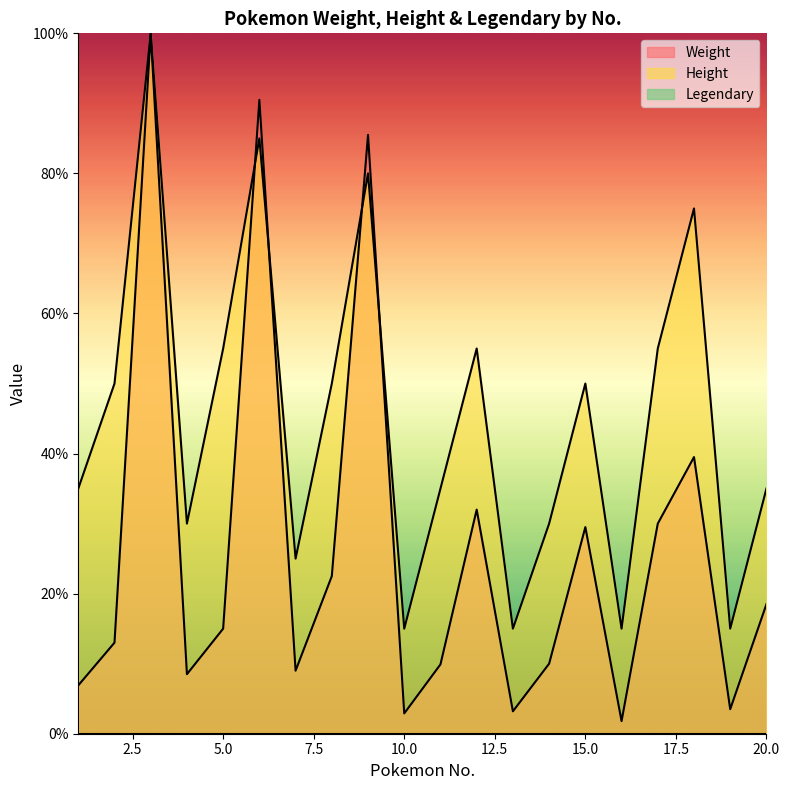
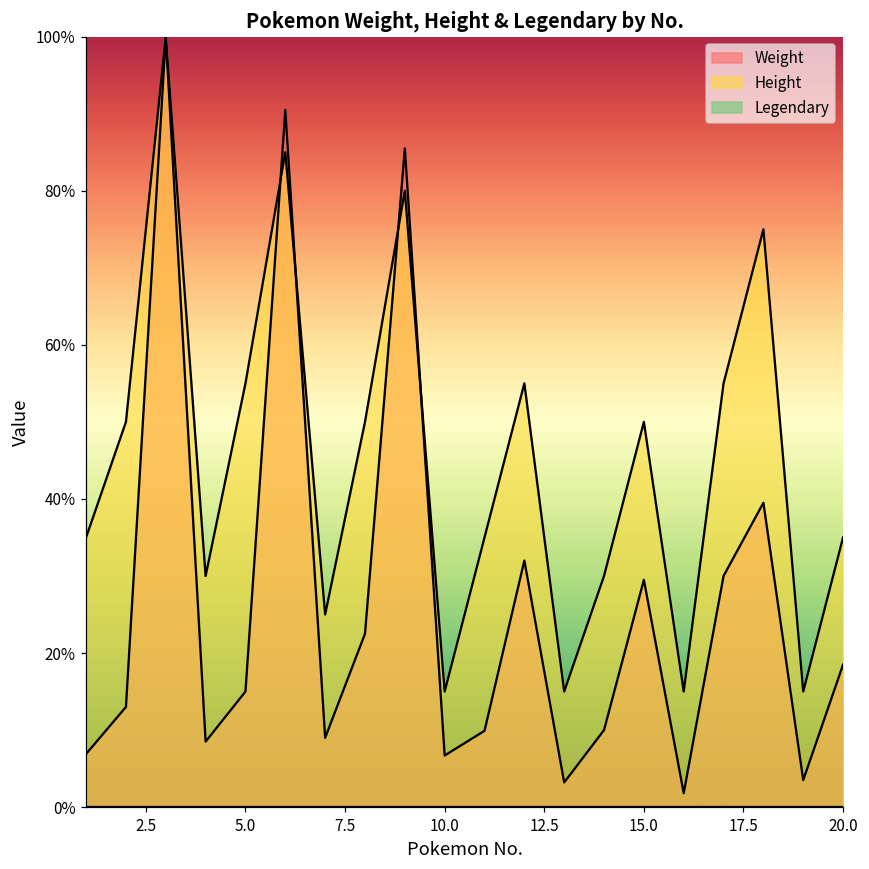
Weight, 10.0: 3% -> 7%
